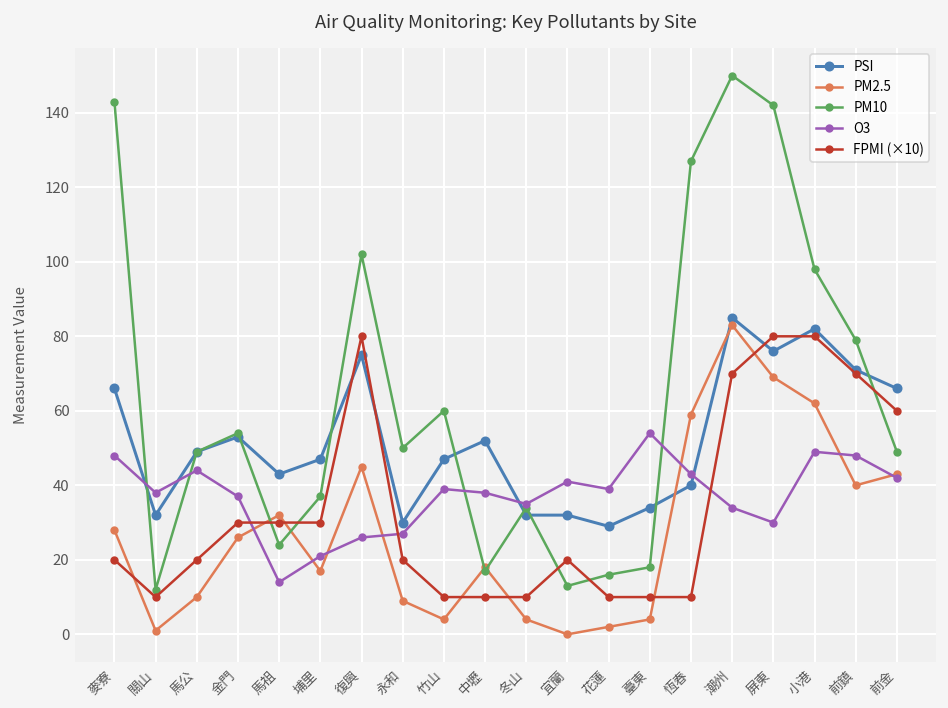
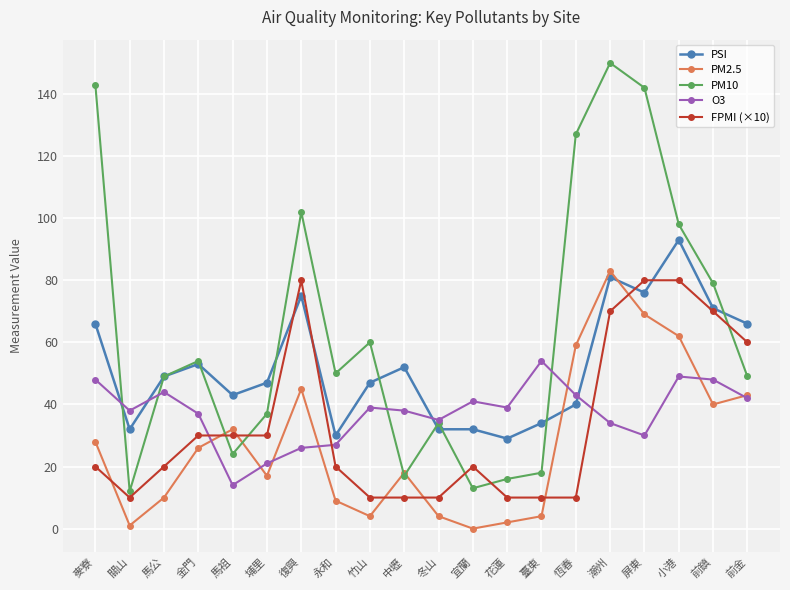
PSI, 潮州: 85 -> 81
PSI, 小港: 82 -> 93
